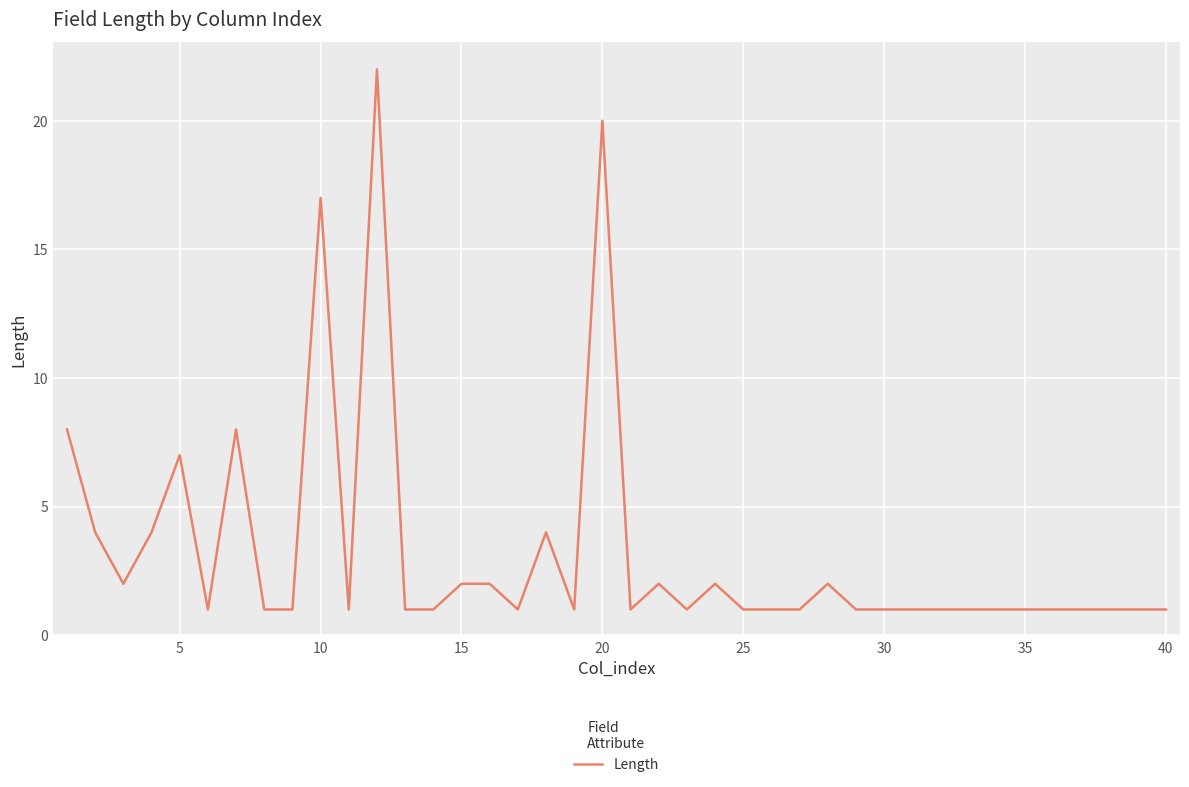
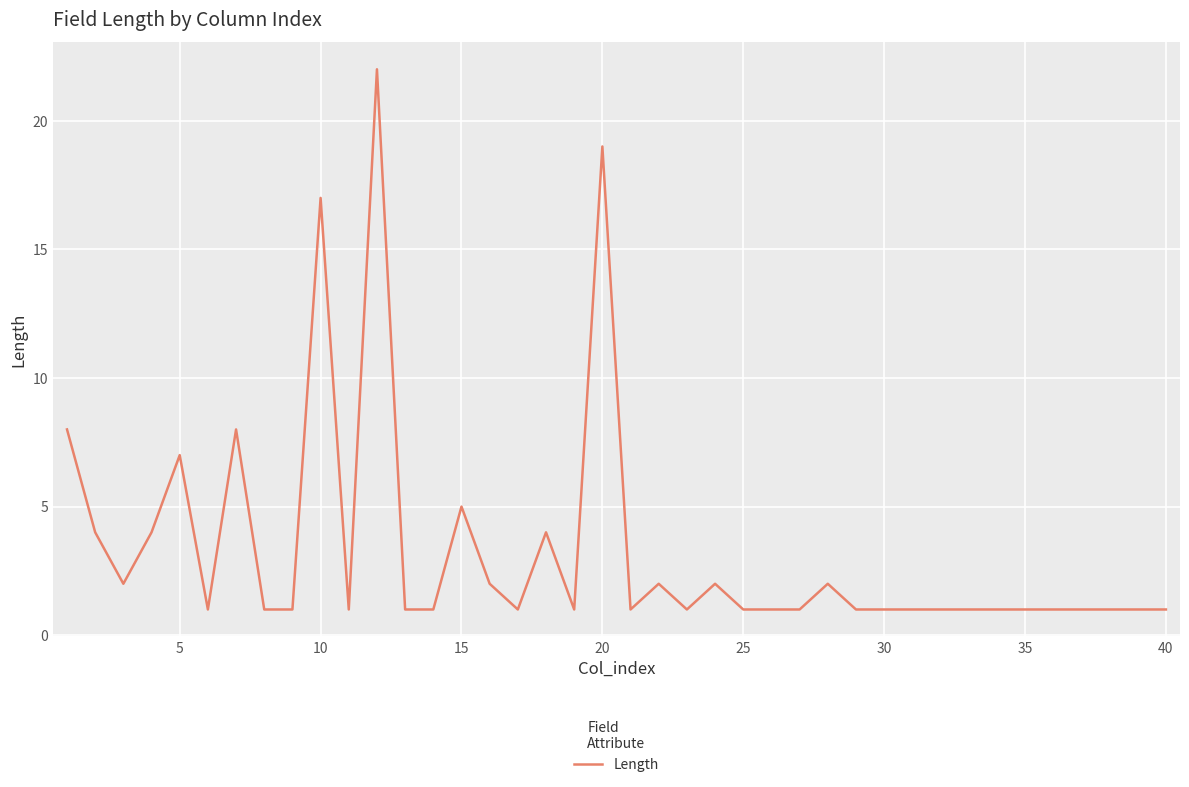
15: 2 -> 5
20: 20 -> 19
